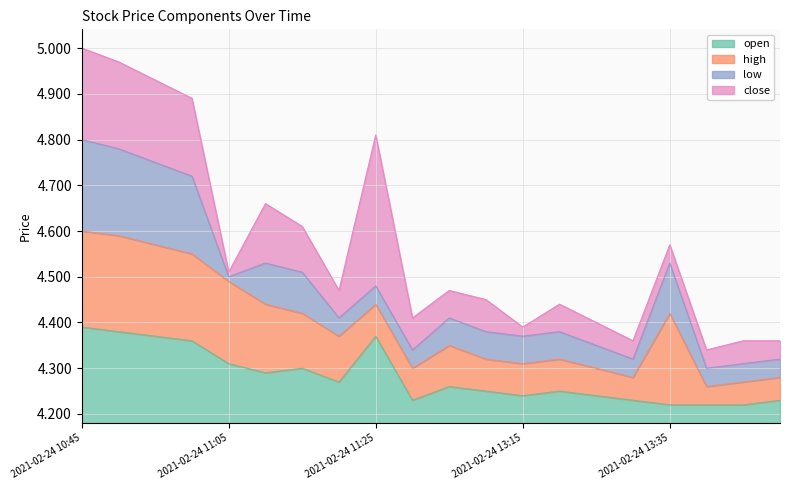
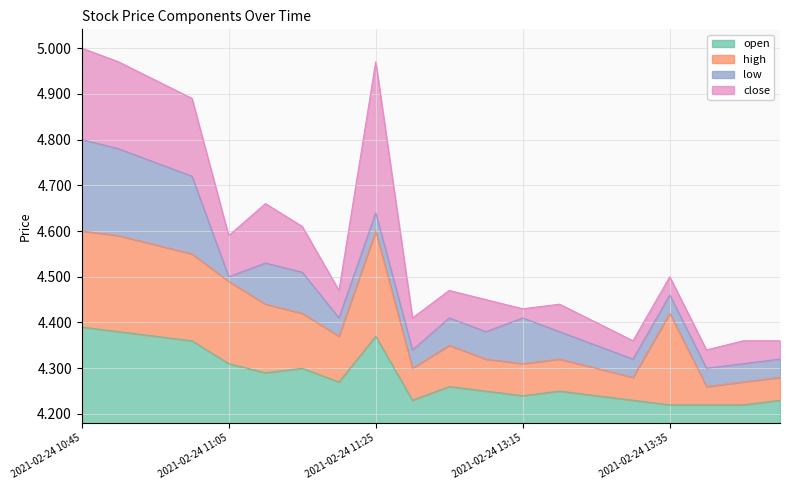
close, 2021-02-24 11:05: 0.01 -> 0.09
high, 2021-02-24 11:25: 0.07 -> 0.23
low, 2021-02-24 13:15: 0.06 -> 0.10
low, 2021-02-24 13:35: 0.11 -> 0.04
